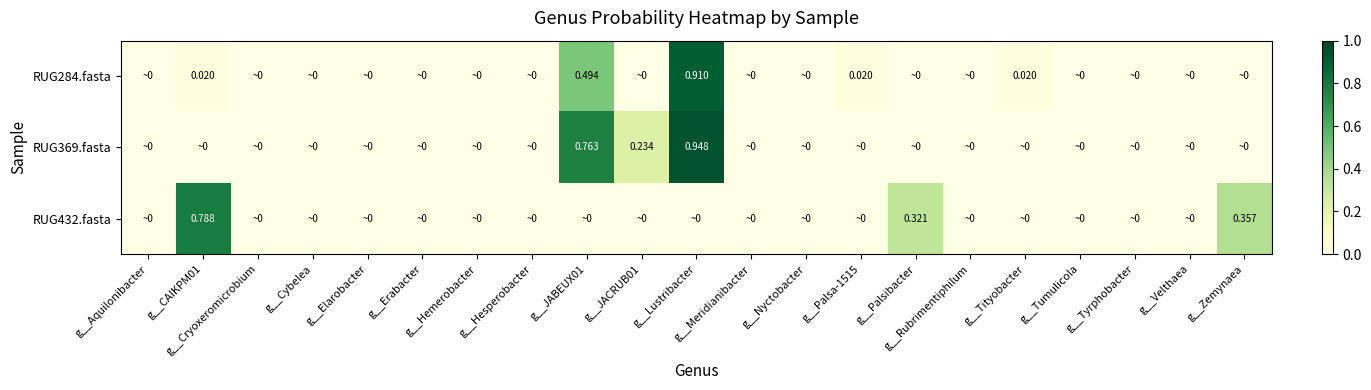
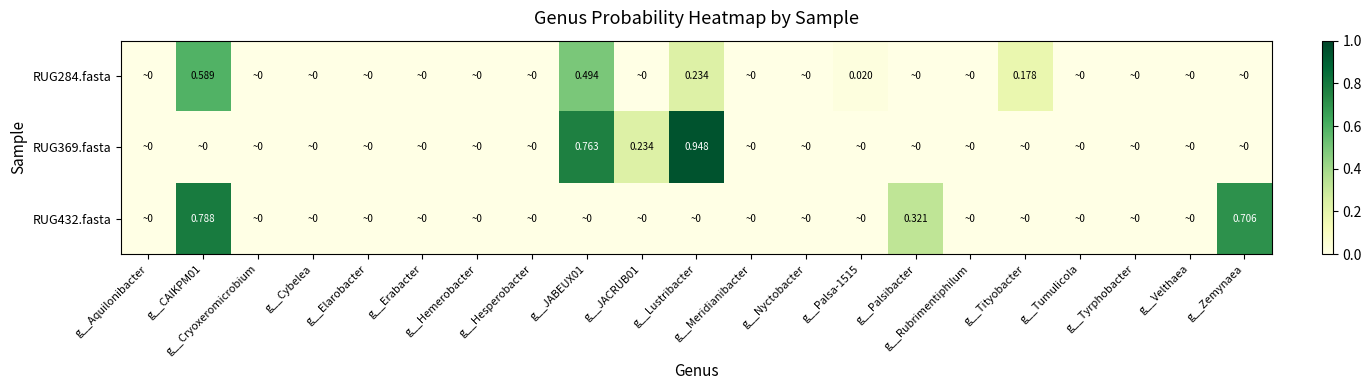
RUG284.fasta, g__CAIKPM01: 0.020 -> 0.589
RUG284.fasta, g__Lustribacter: 0.910 -> 0.234
RUG284.fasta, g__Tityobacter: 0.020 -> 0.178
RUG432.fasta, g__Zemynaea: 0.357 -> 0.706
